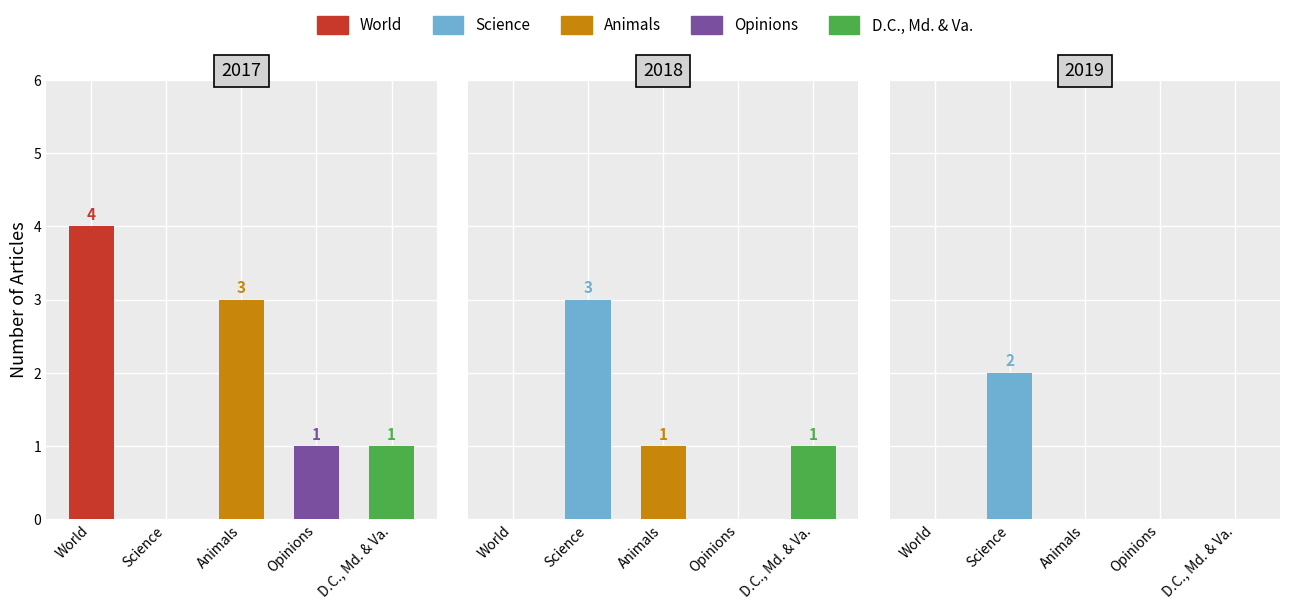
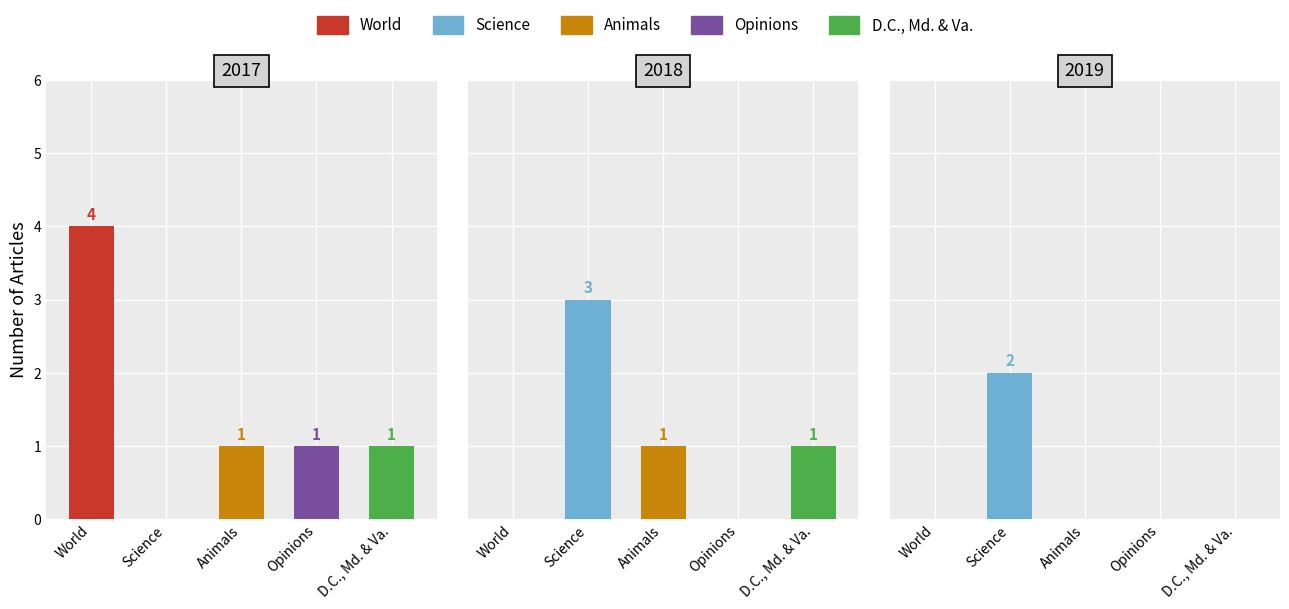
2017, Animals: 3 -> 1
